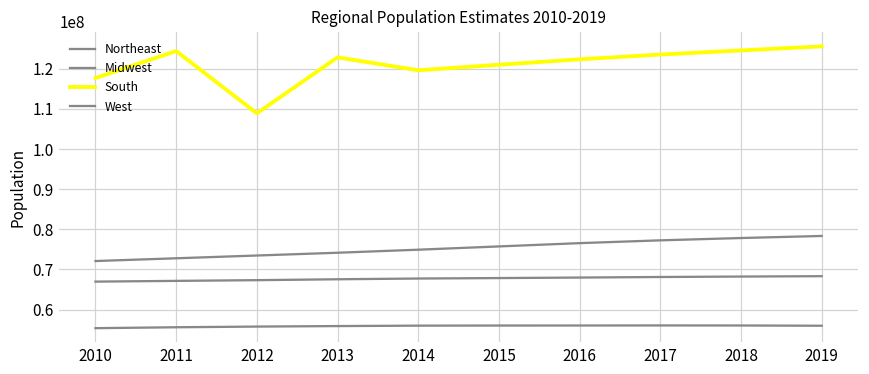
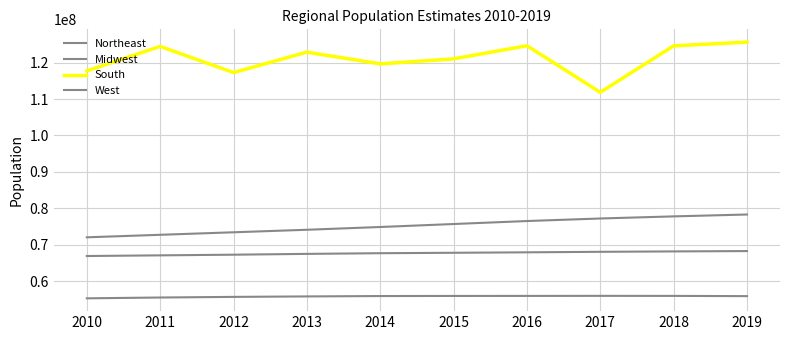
South, 2012: 109000000 -> 117000000
South, 2016: 122000000 -> 125000000
South, 2017: 124000000 -> 112000000
